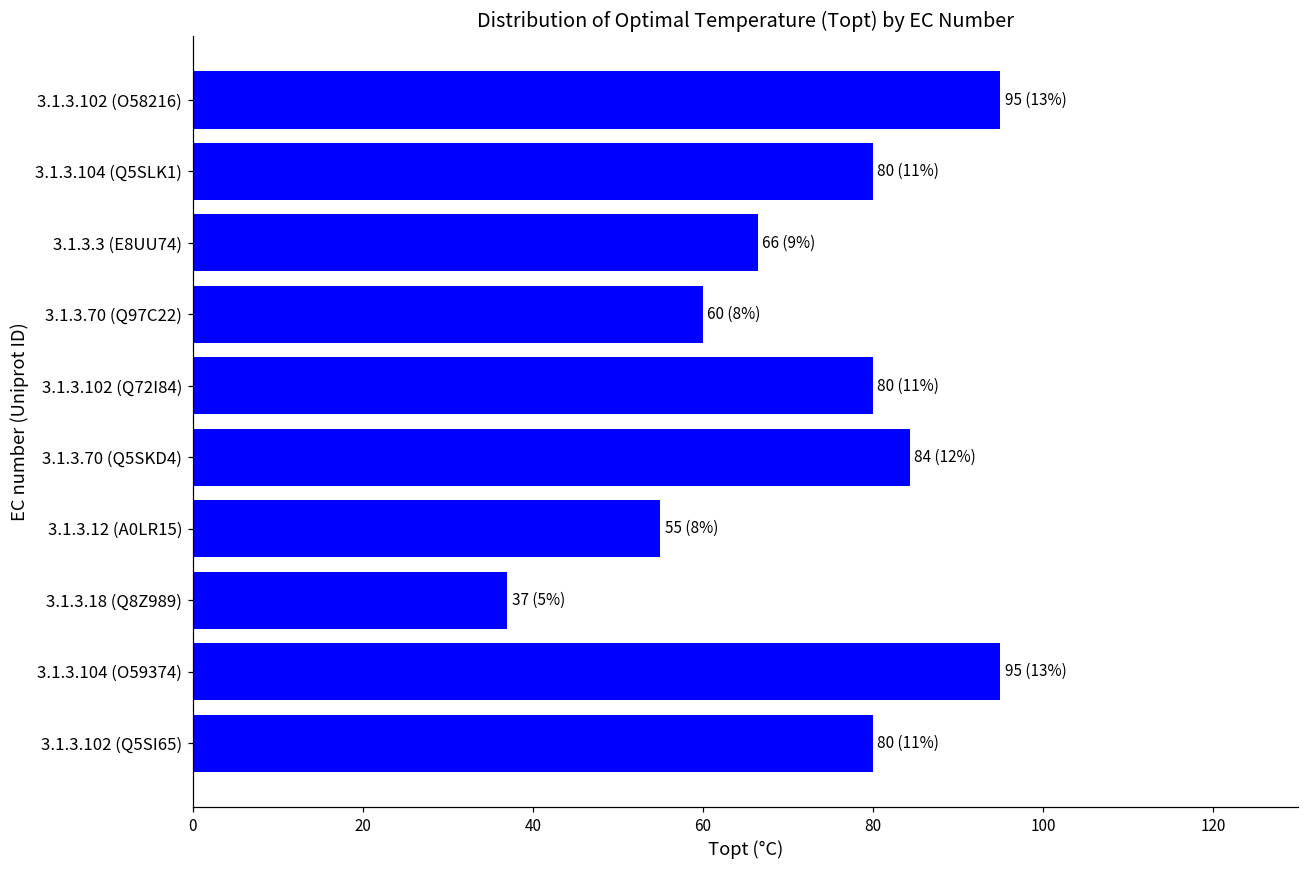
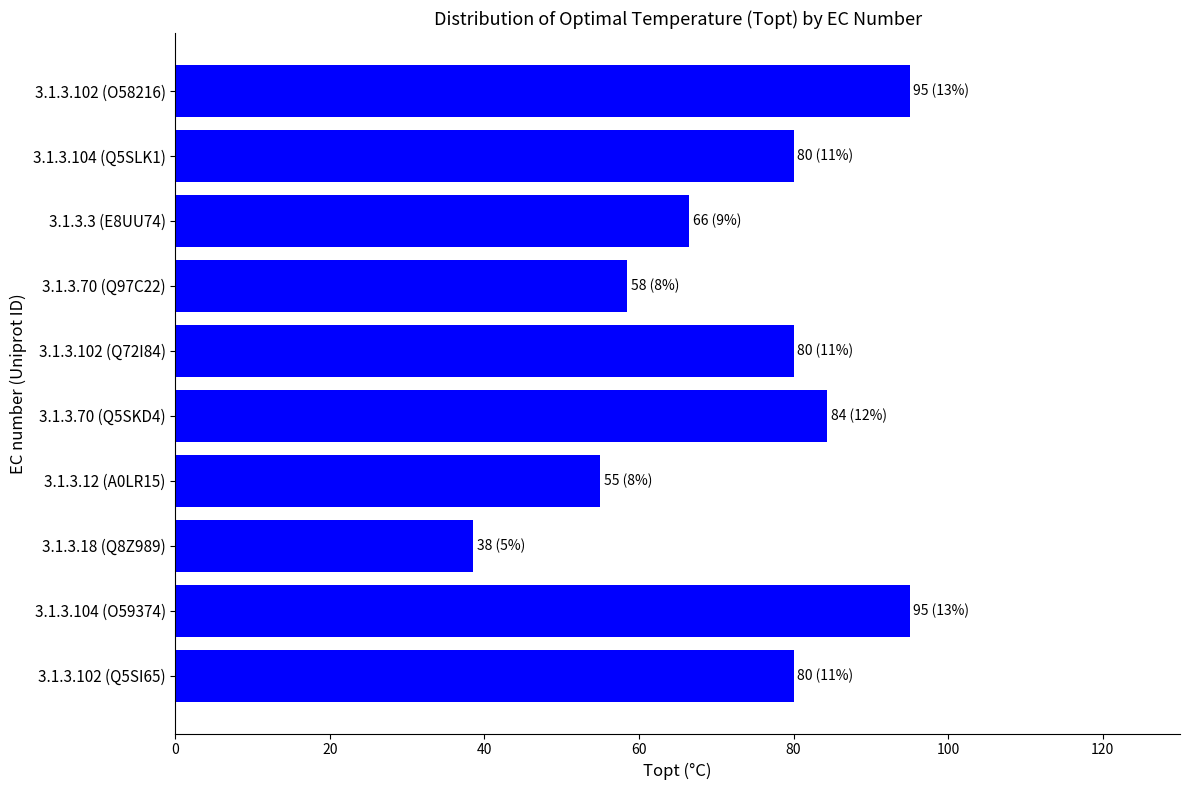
3.1.3.70 (Q97C22): 60 -> 58
3.1.3.18 (Q8Z989): 37 -> 38
